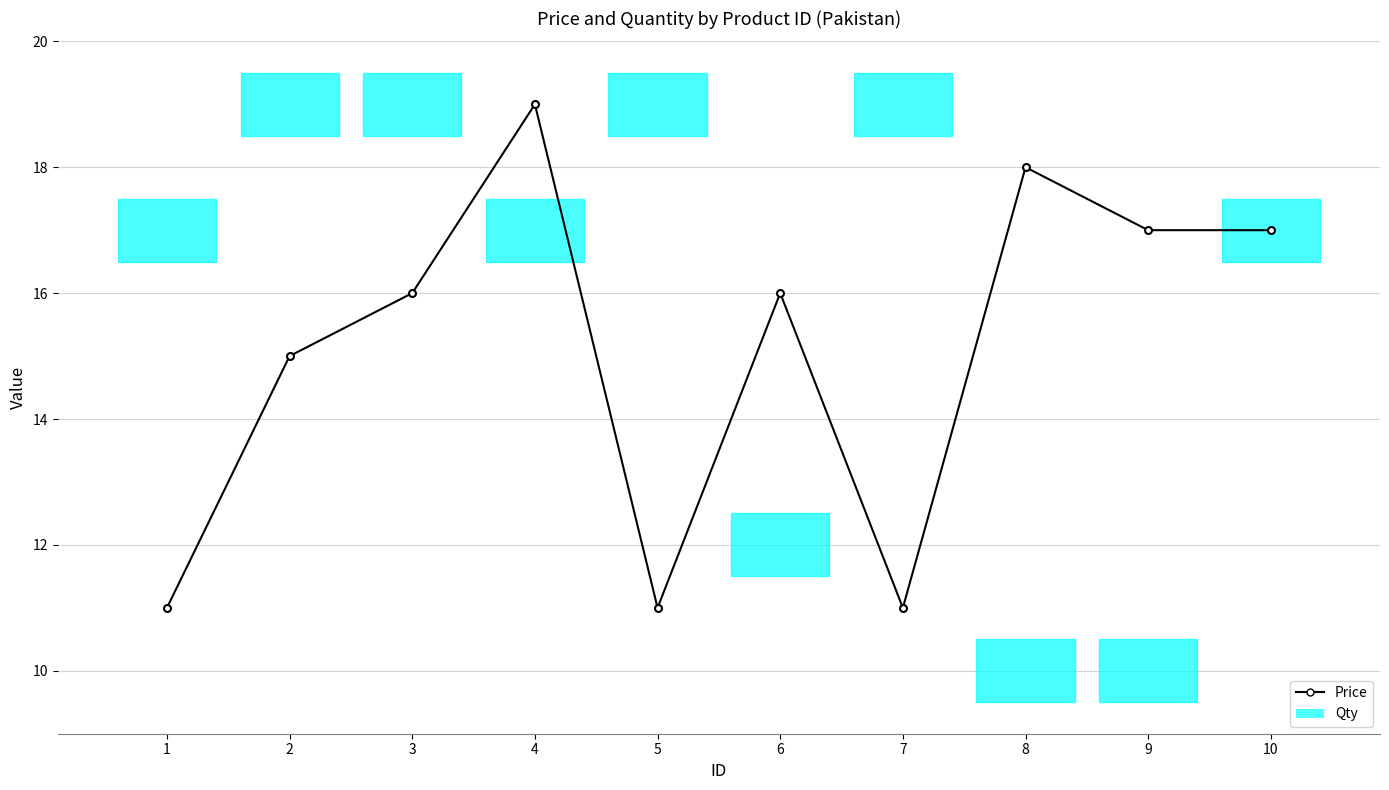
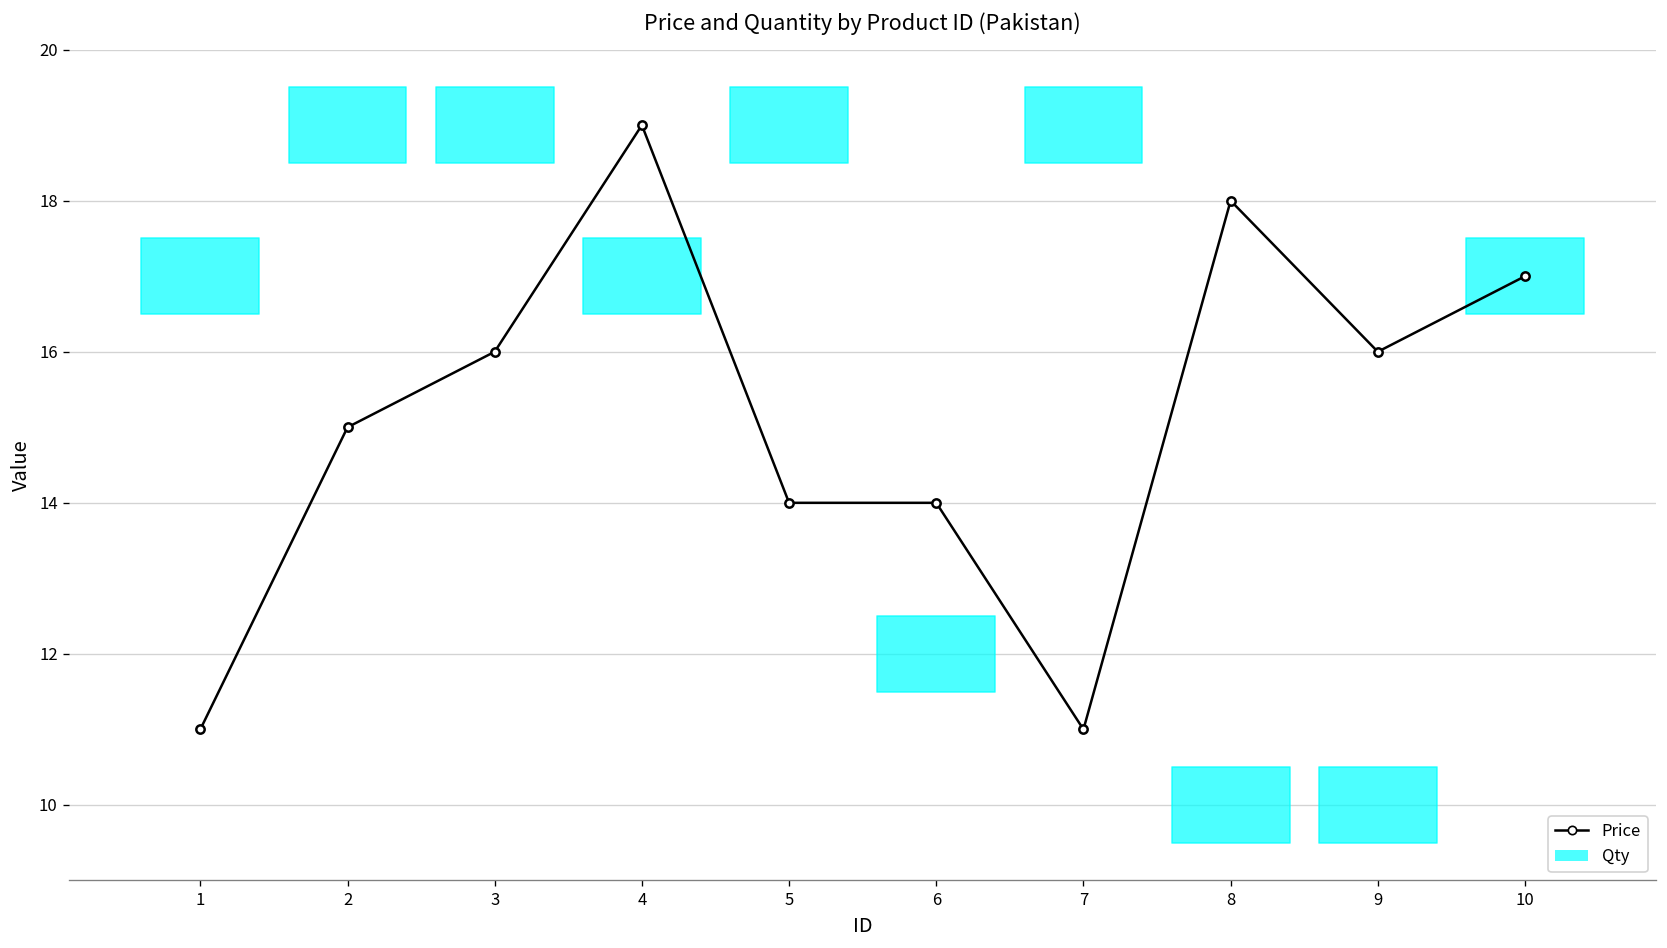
Price, 5: 11 -> 14
Price, 6: 16 -> 14
Price, 9: 17 -> 16
